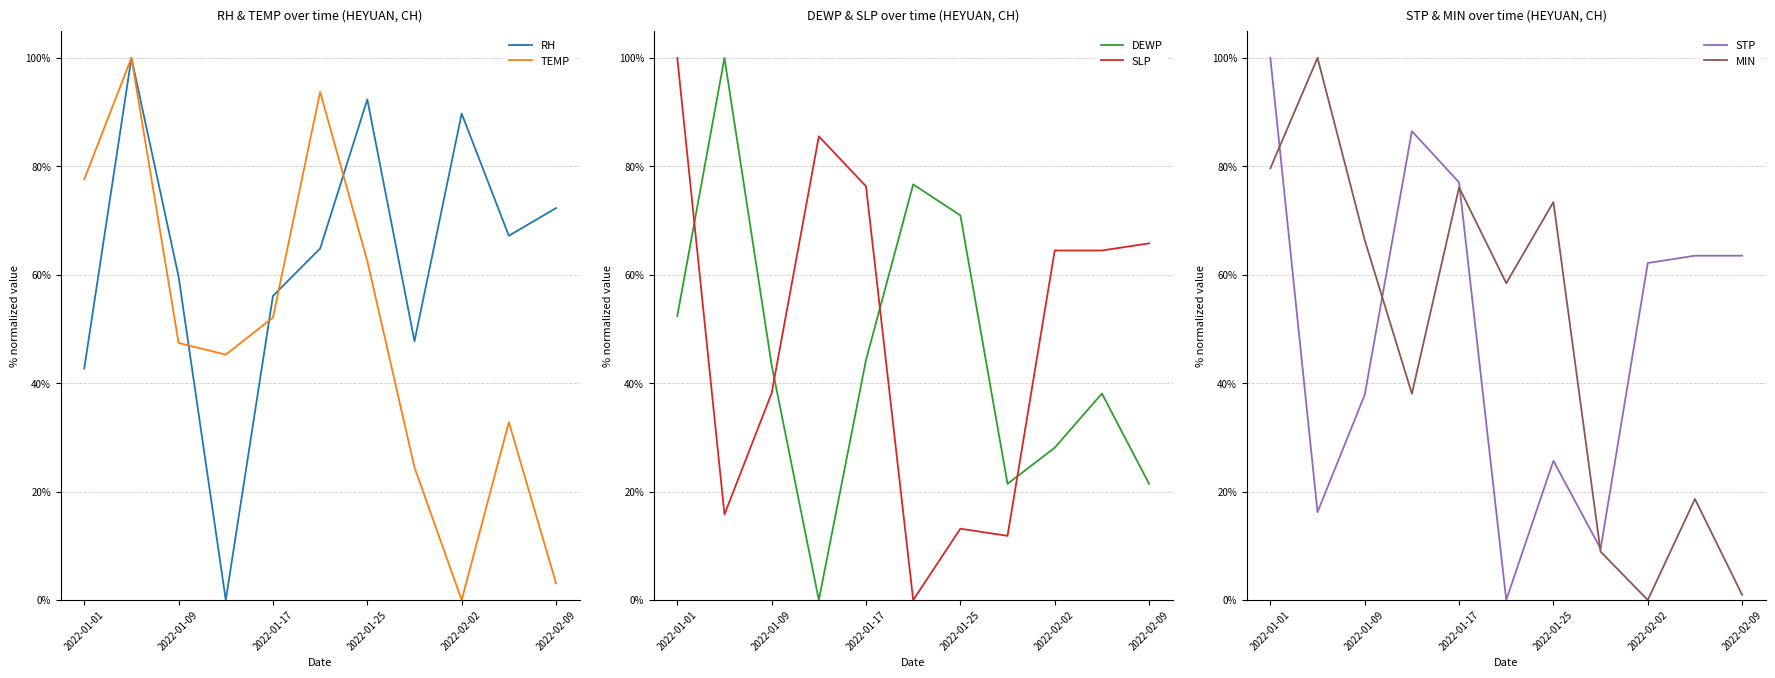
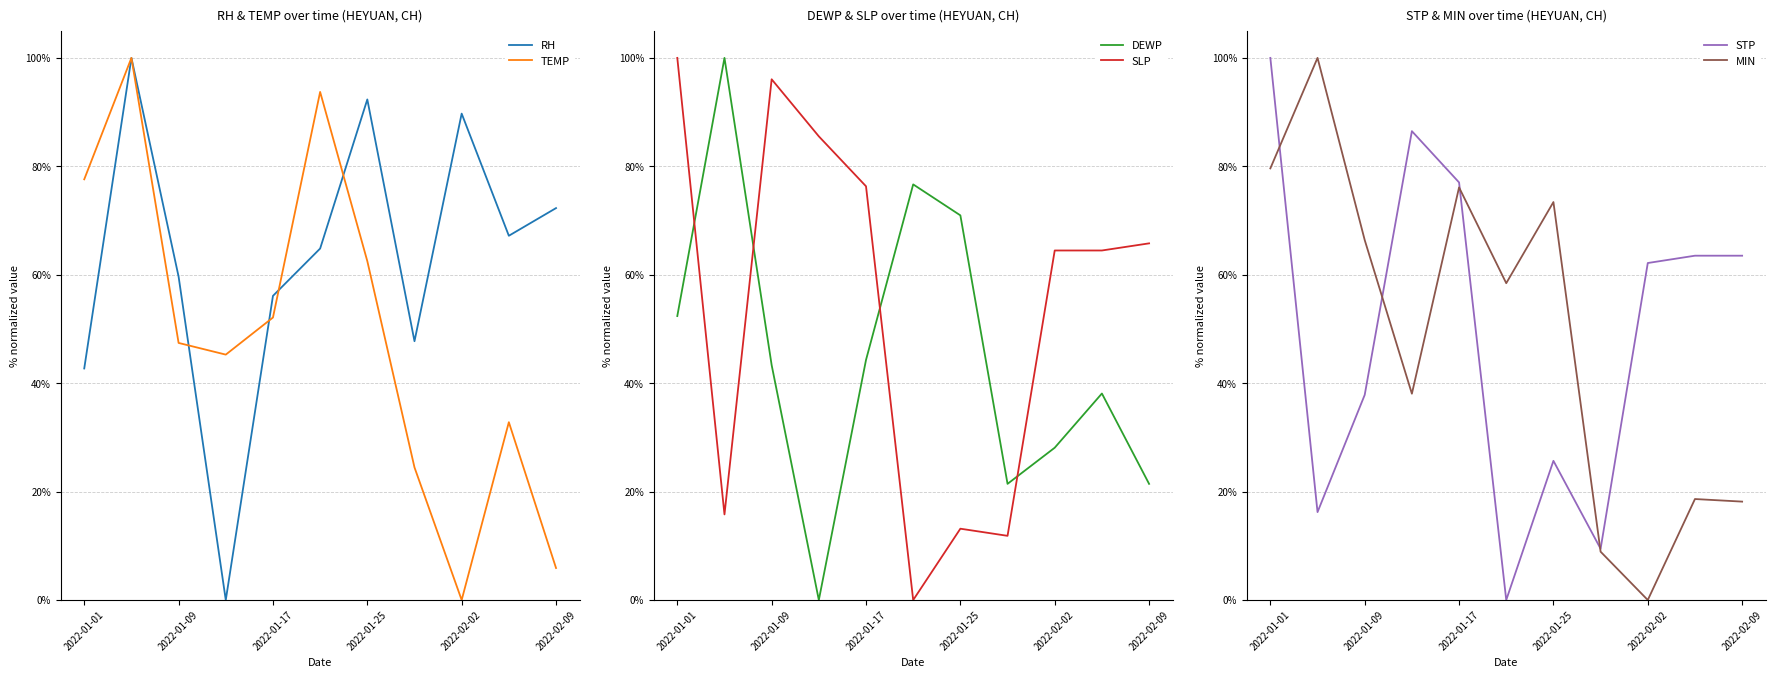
RH & TEMP over time (HEYUAN, CH), TEMP, 2022-02-09: 3% -> 6%
DEWP & SLP over time (HEYUAN, CH), SLP, 2022-01-09: 38% -> 96%
STP & MIN over time (HEYUAN, CH), MIN, 2022-02-09: 1% -> 18%
